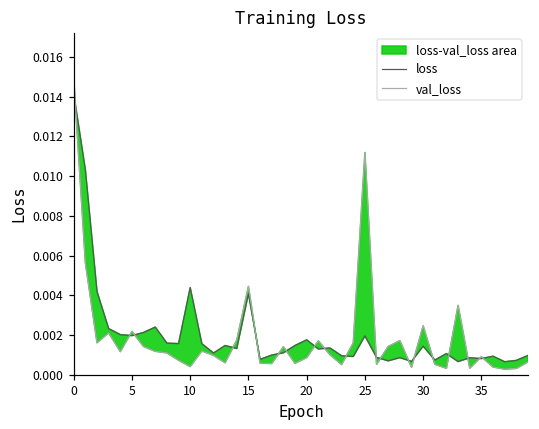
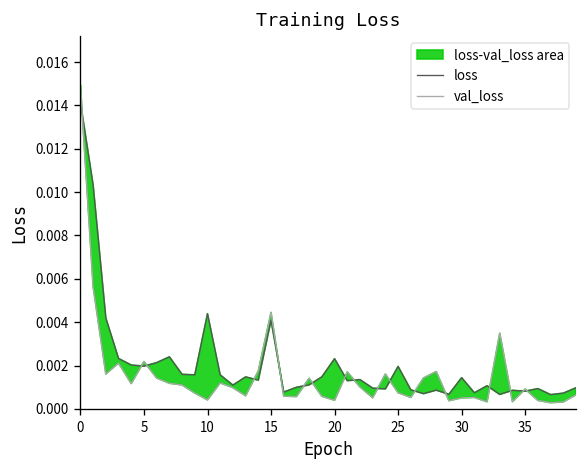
loss, 20: 0.0018 -> 0.0023
val_loss, 20: 0.0009 -> 0.0004
val_loss, 25: 0.0112 -> 0.0007
val_loss, 30: 0.0025 -> 0.0005
